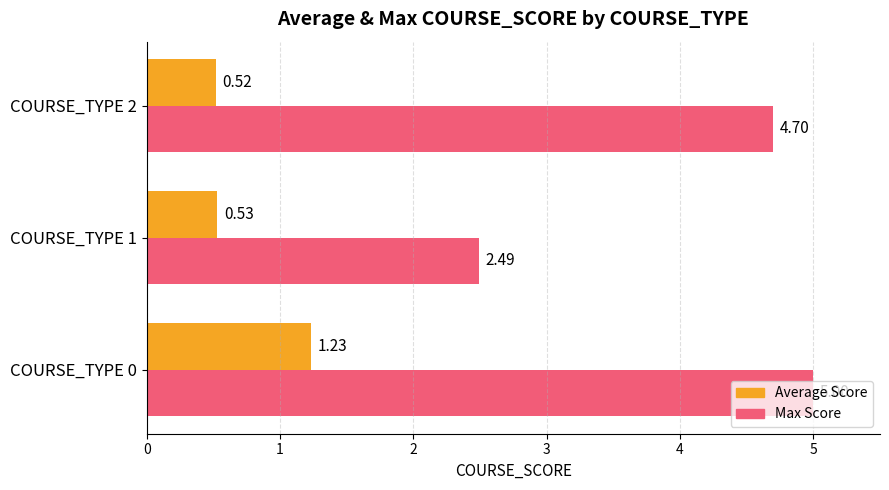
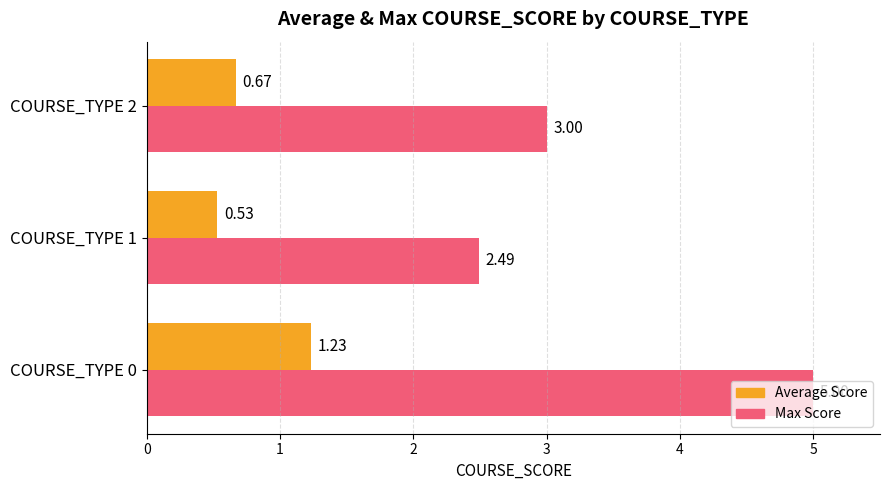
Average Score, COURSE_TYPE 2: 0.52 -> 0.67
Max Score, COURSE_TYPE 2: 4.70 -> 3.00
